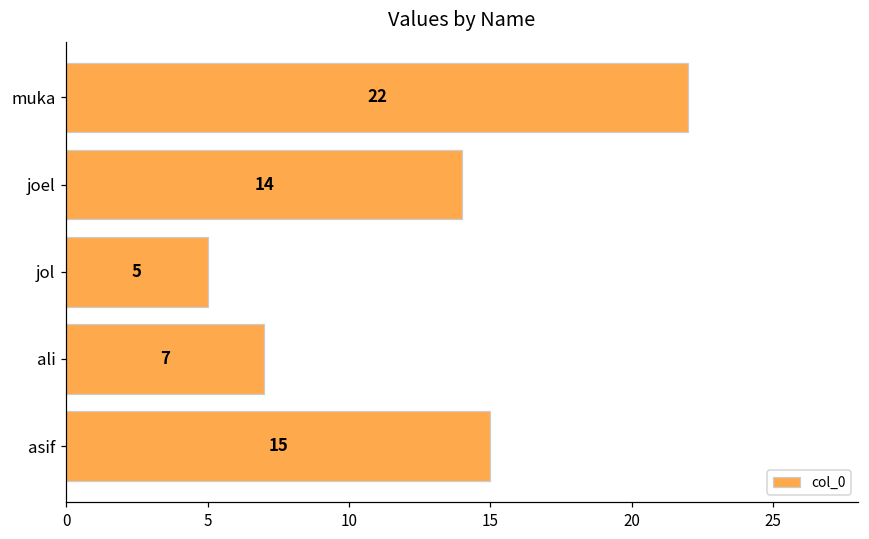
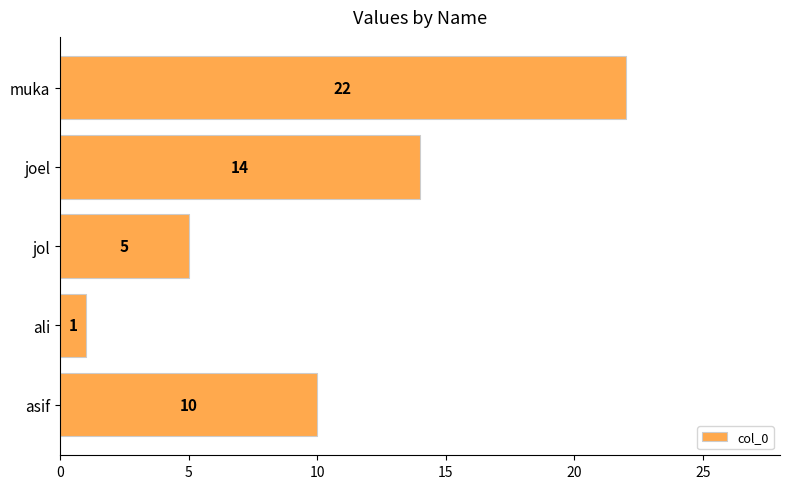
ali: 7 -> 1
asif: 15 -> 10
